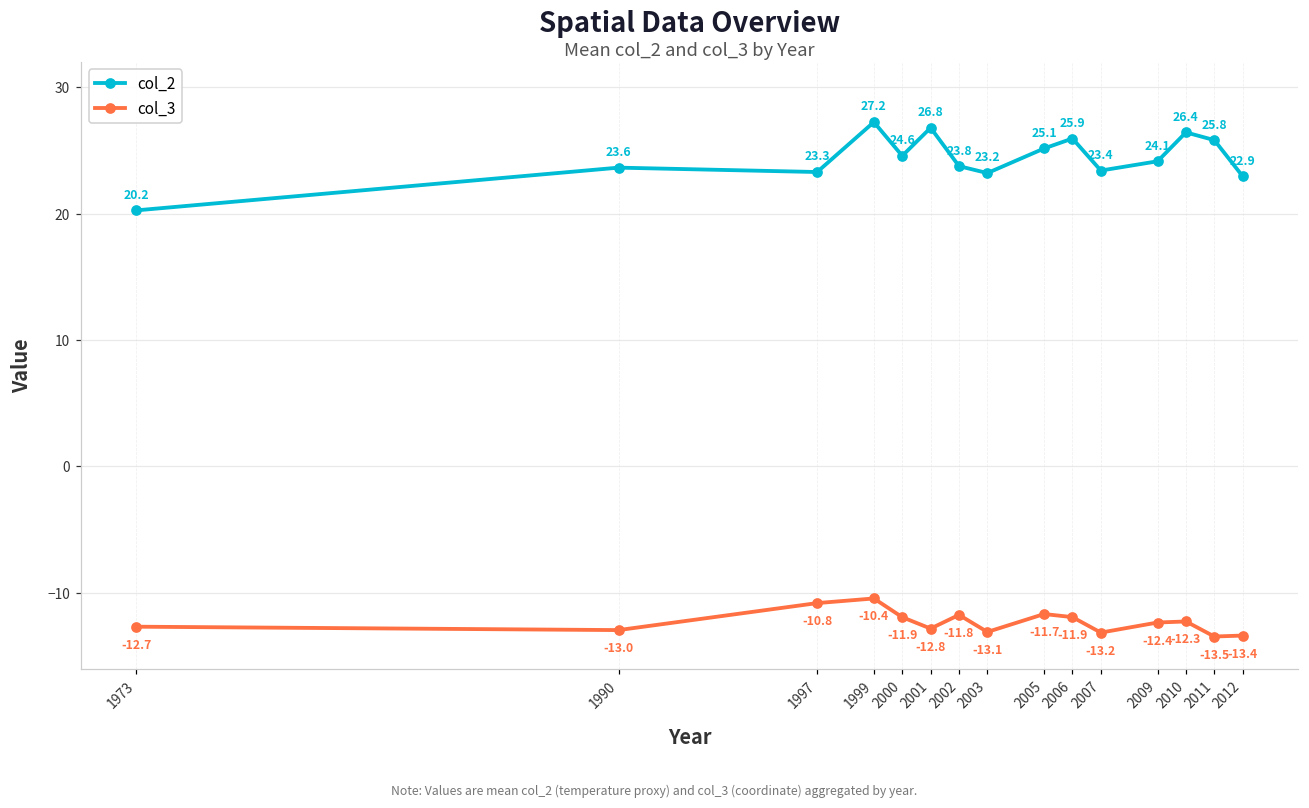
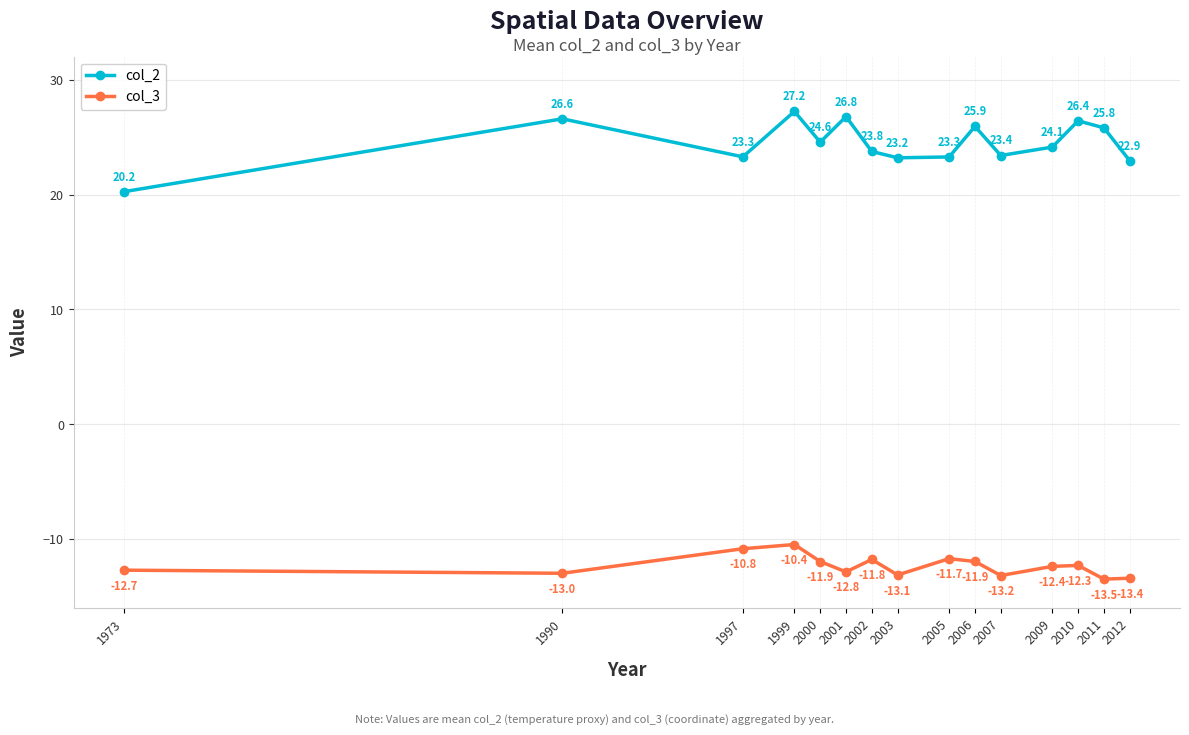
col_2, 1990: 23.6 -> 26.6
col_2, 2005: 25.1 -> 23.3
